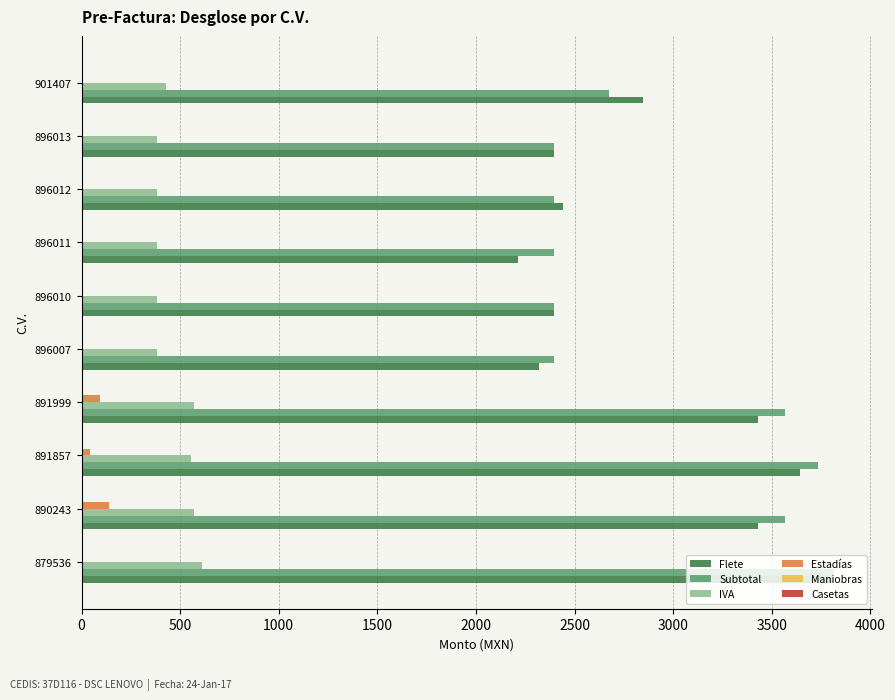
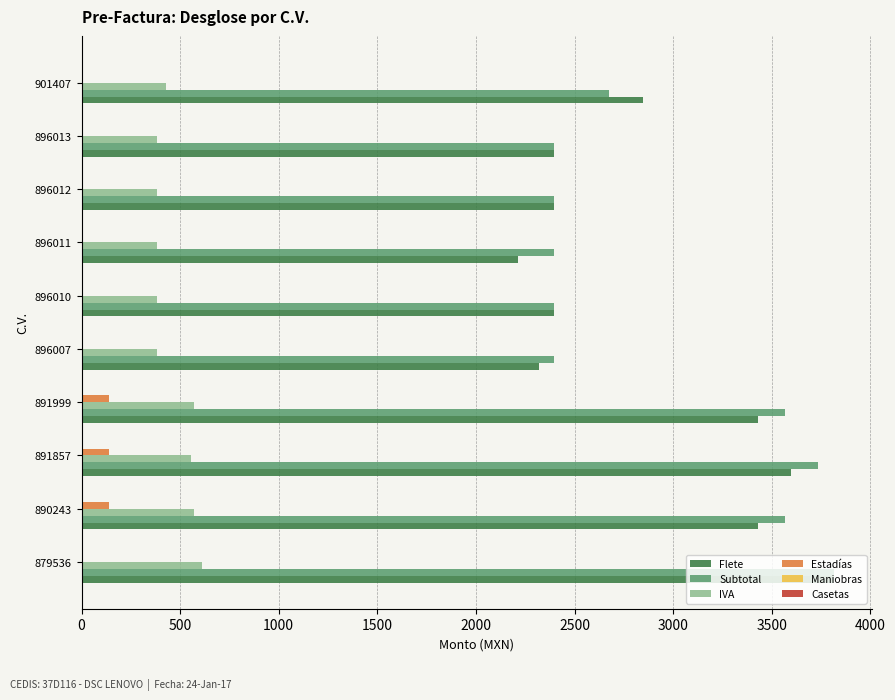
Flete, 896012: 2440 -> 2400
Estadías, 891999: 100 -> 140
Estadías, 891857: 40 -> 140
Flete, 891857: 3640 -> 3600
